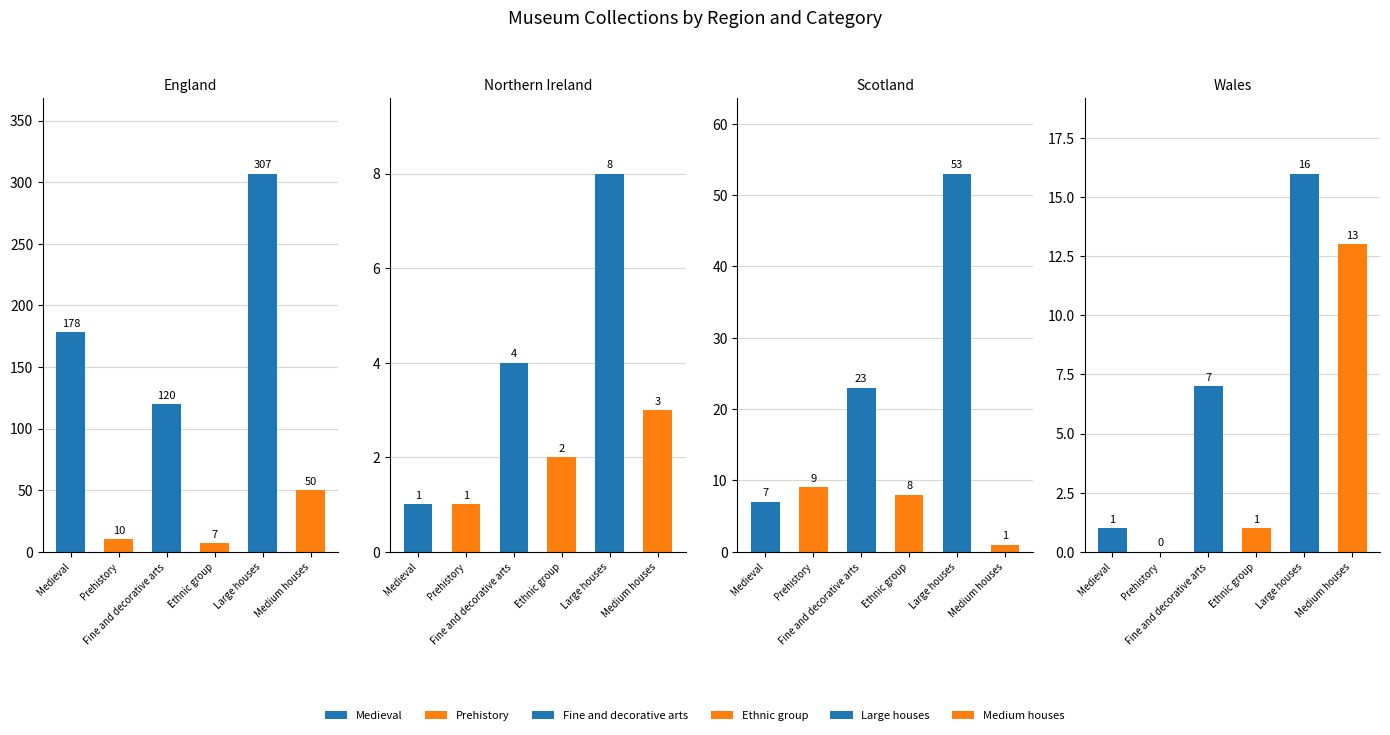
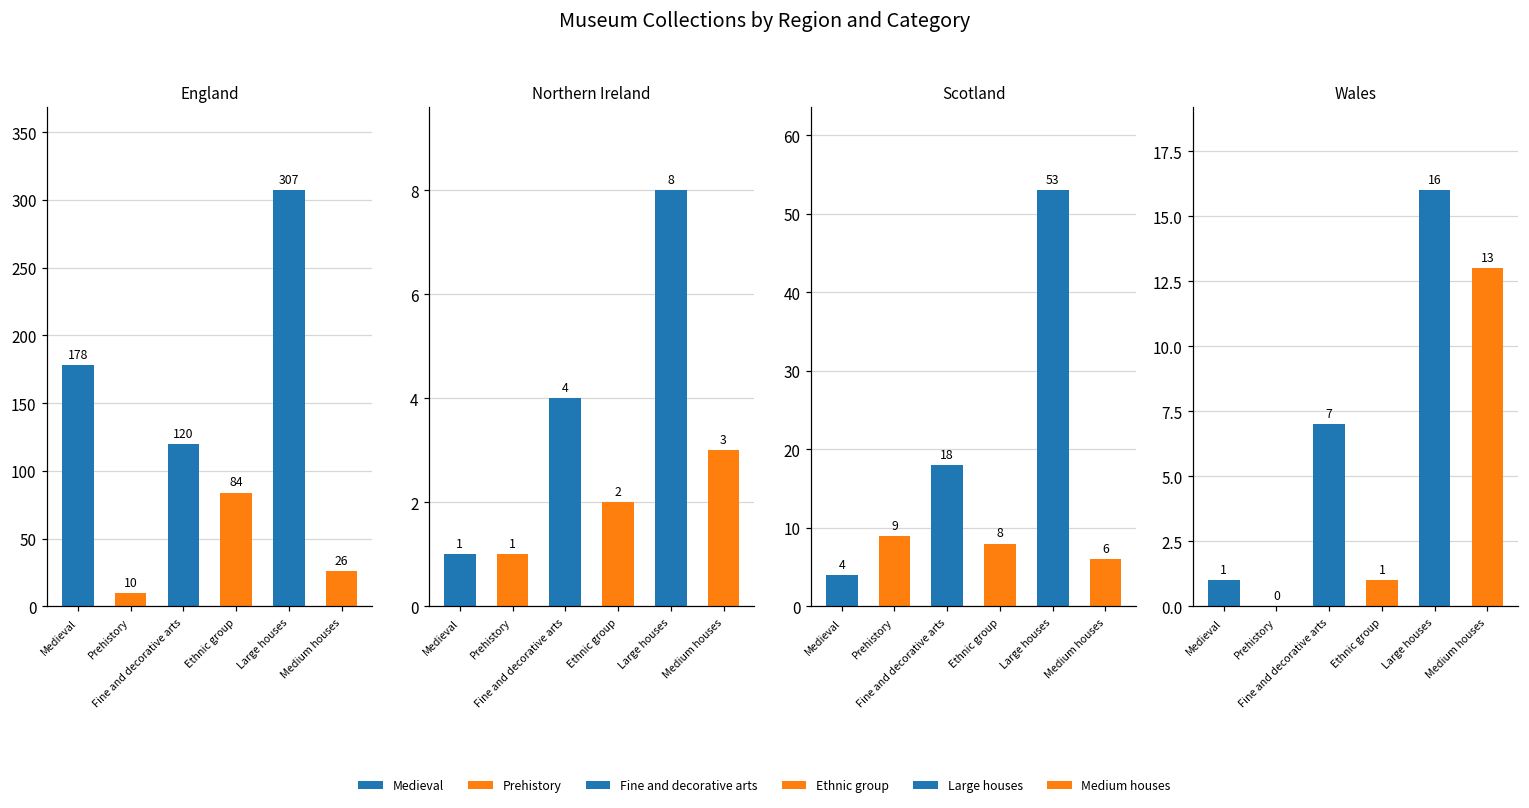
England, Ethnic group: 7 -> 84
England, Medium houses: 50 -> 26
Scotland, Medieval: 7 -> 4
Scotland, Fine and decorative arts: 23 -> 18
Scotland, Medium houses: 1 -> 6
